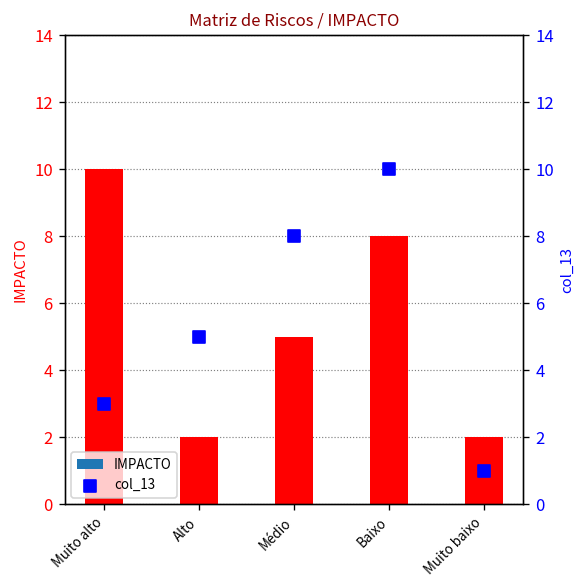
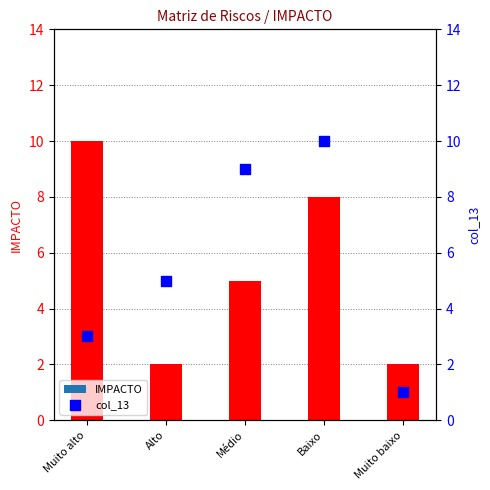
col_13, Médio: 8 -> 9
